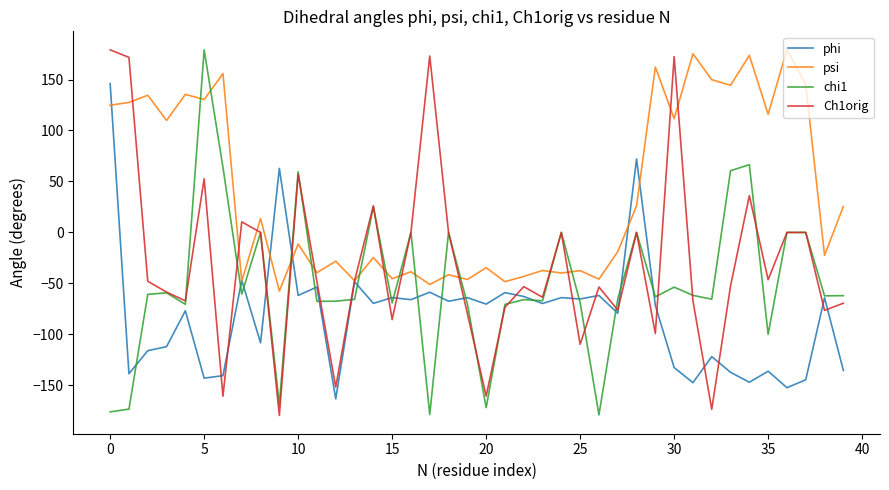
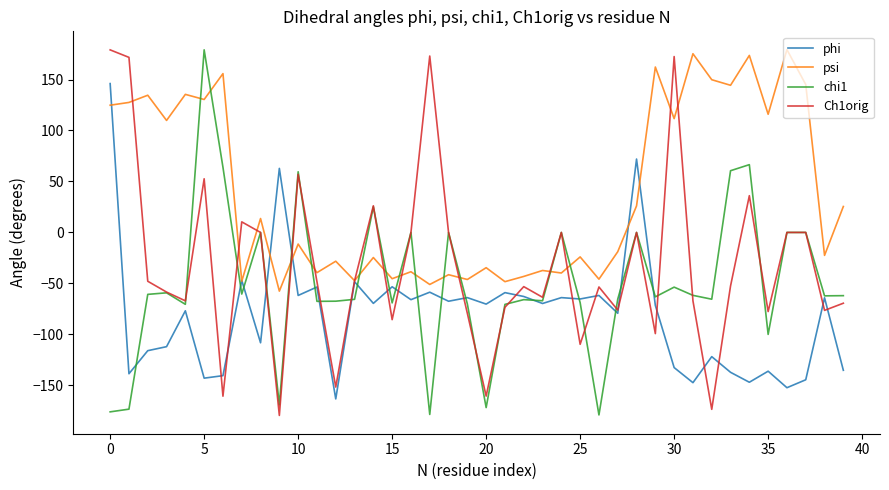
phi, 15: -64 -> -53
psi, 25: -37 -> -24
Ch1orig, 35: -46 -> -78
